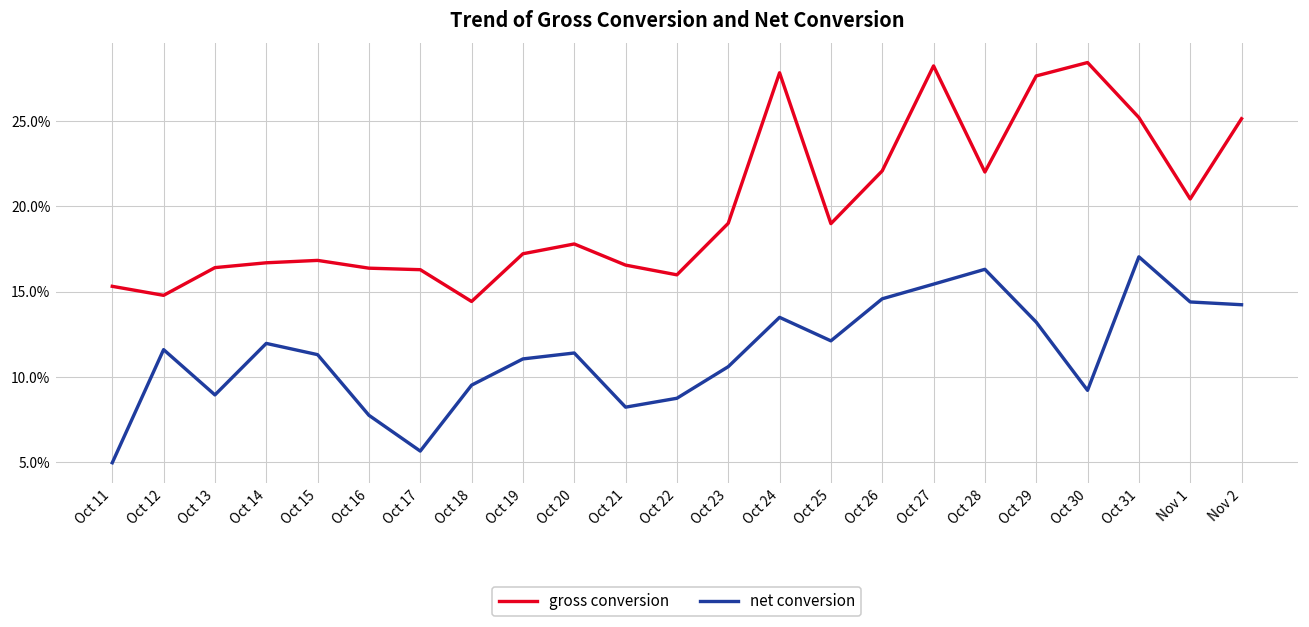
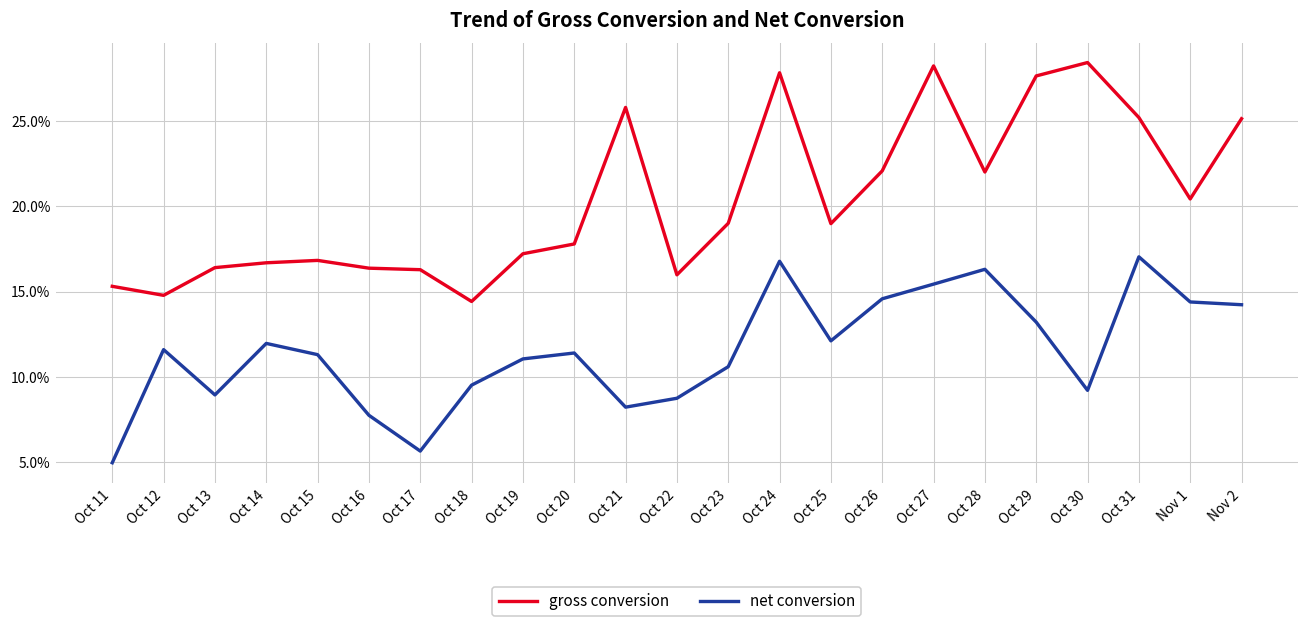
gross conversion, Oct 21: 16.6% -> 25.8%
net conversion, Oct 24: 13.5% -> 16.8%
